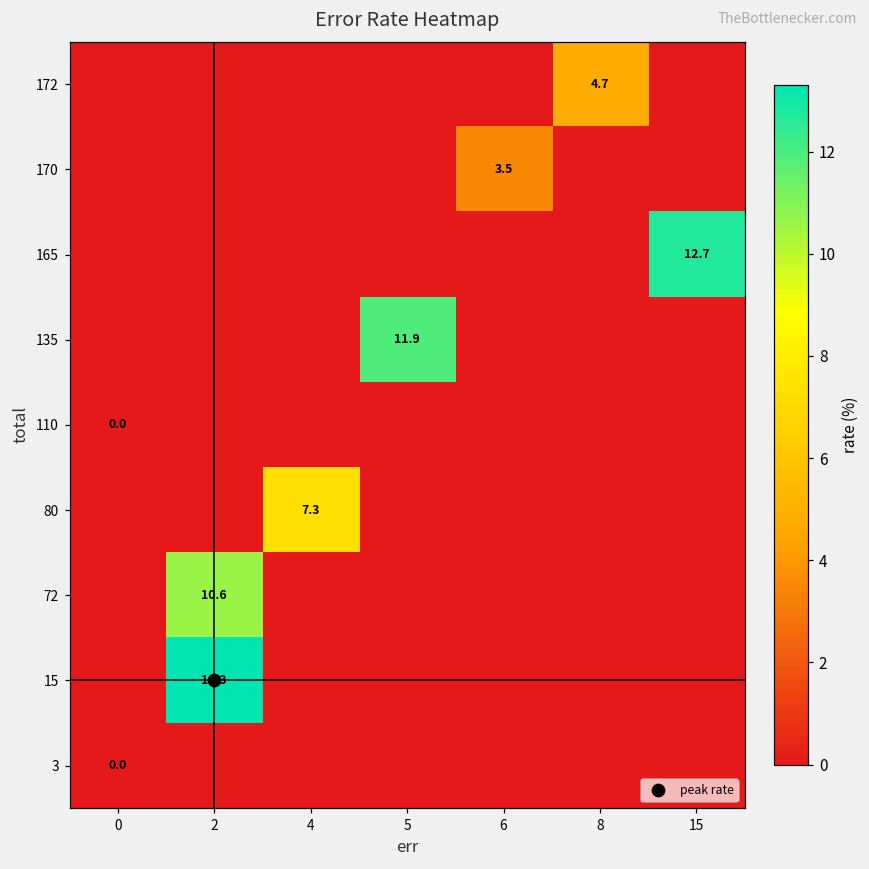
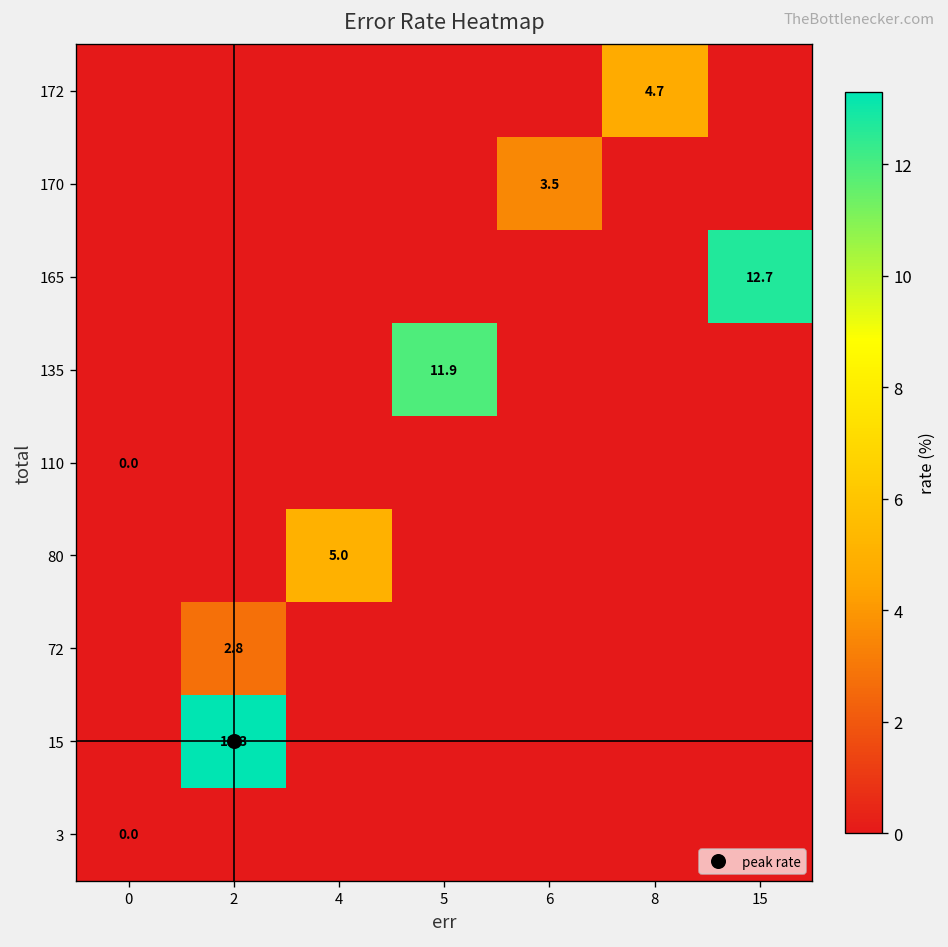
80, 4: 7.3 -> 5.0
72, 2: 10.6 -> 2.8
